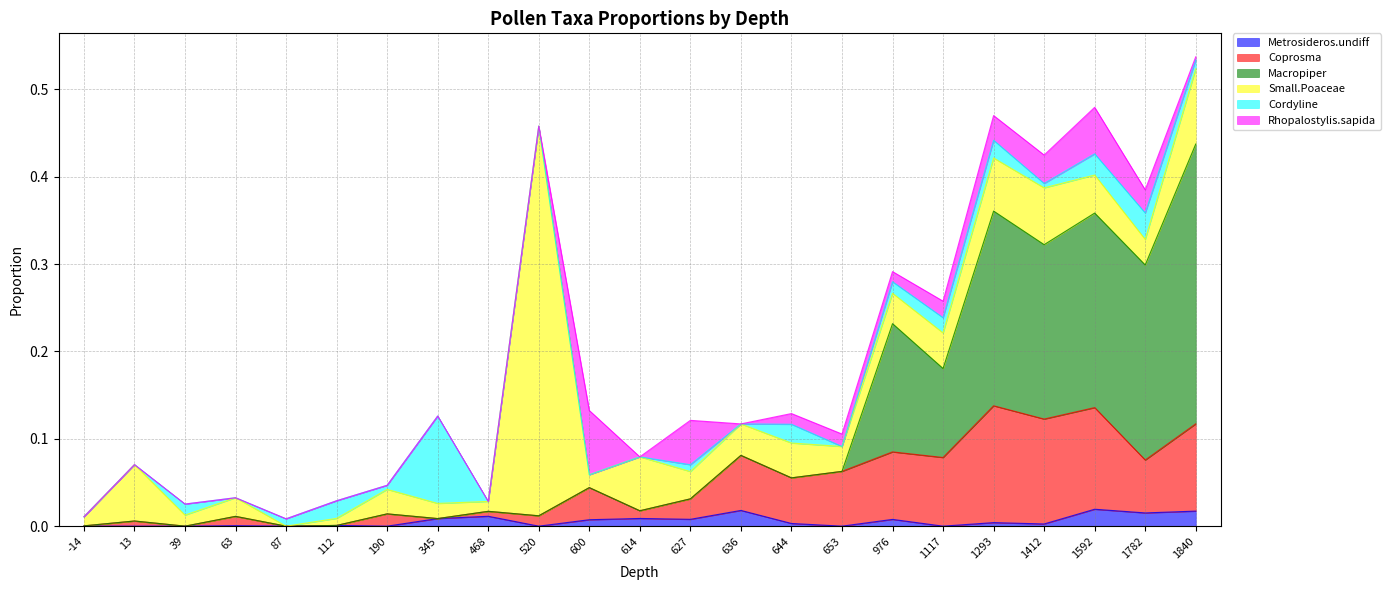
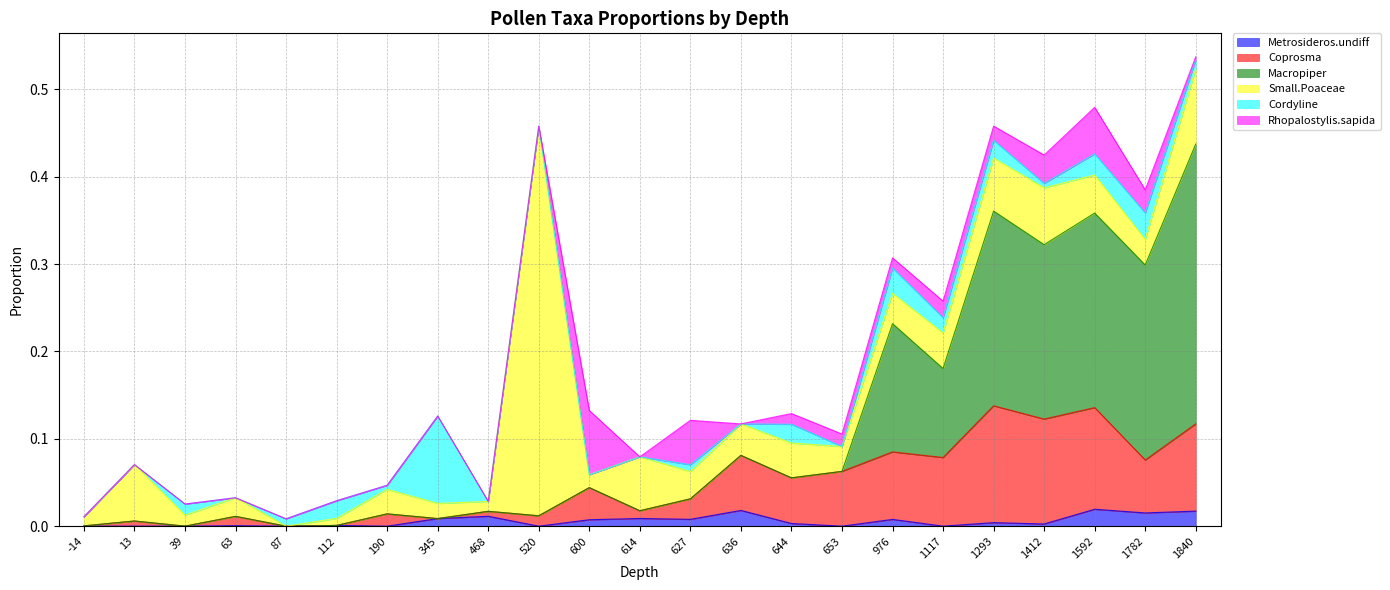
Cordyline, 976: 0.01 -> 0.03
Rhopalostylis.sapida, 1293: 0.03 -> 0.02
